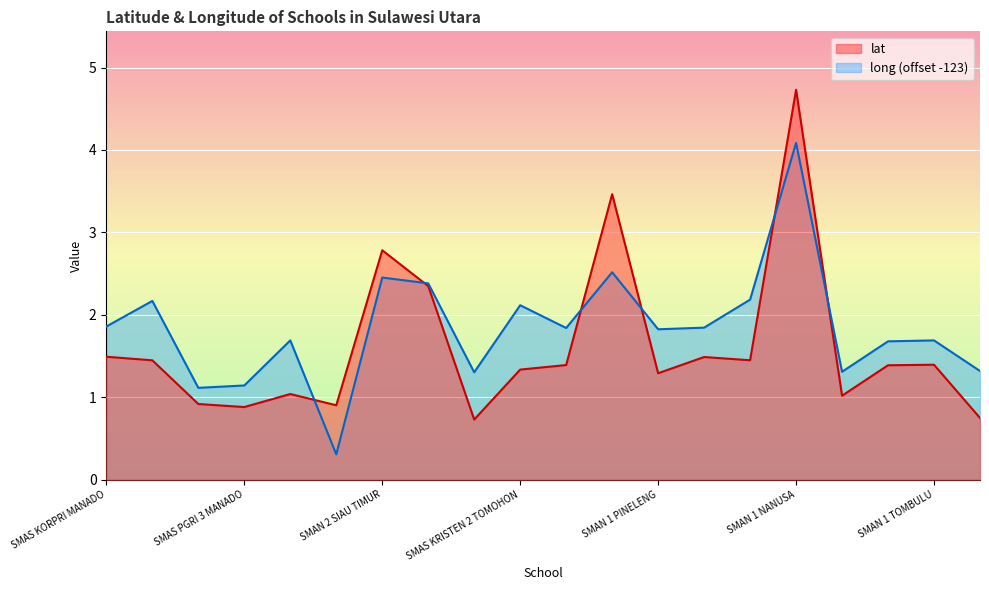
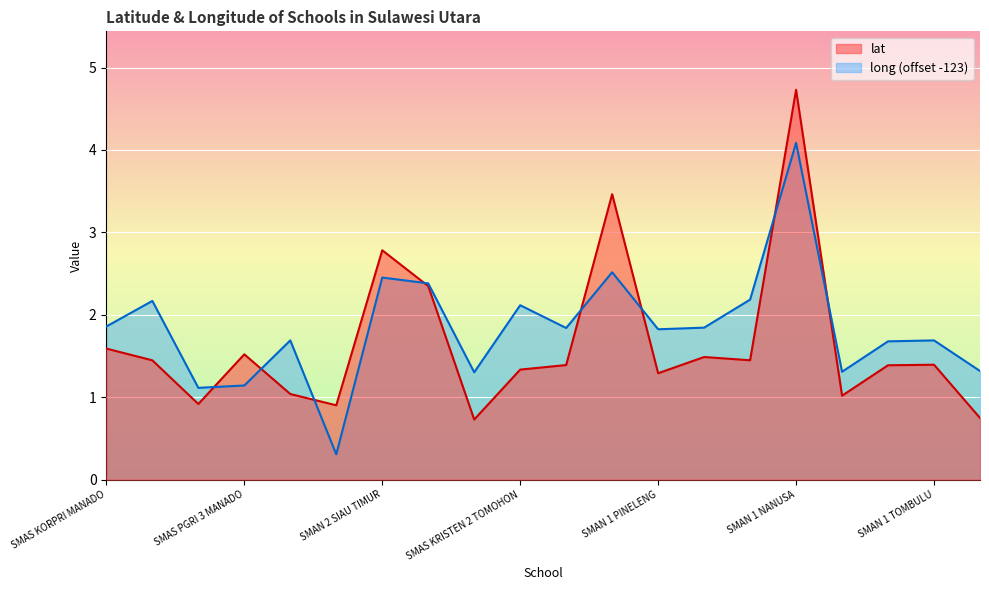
lat, SMAS KORPRI MANADO: 1.5 -> 1.6
lat, SMAS PGRI 3 MANADO: 0.9 -> 1.5
